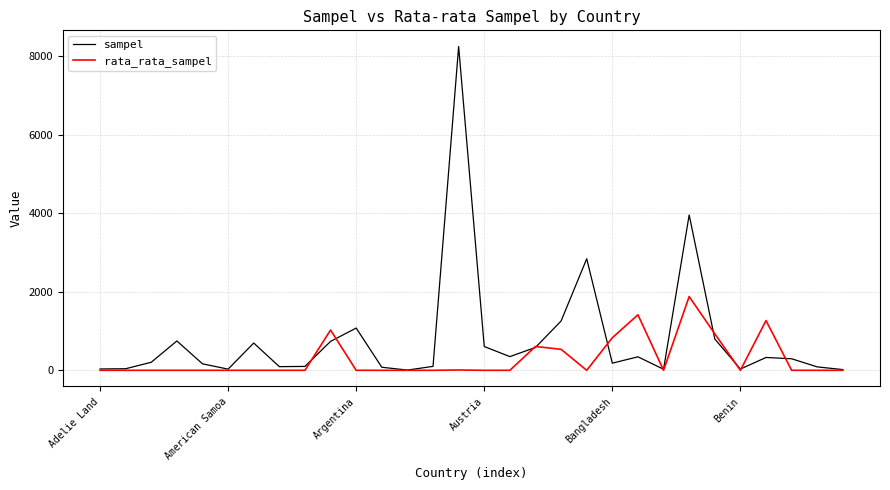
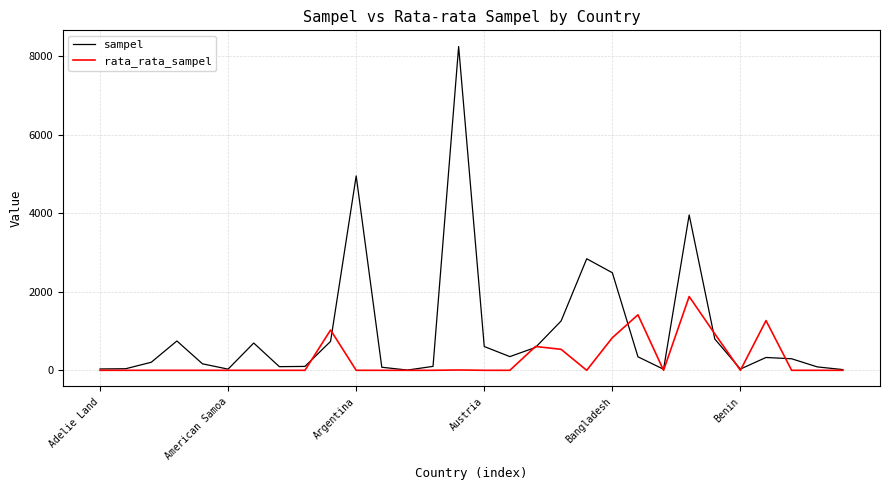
sampel, Argentina: 1100 -> 5000
sampel, Bangladesh: 200 -> 2500
